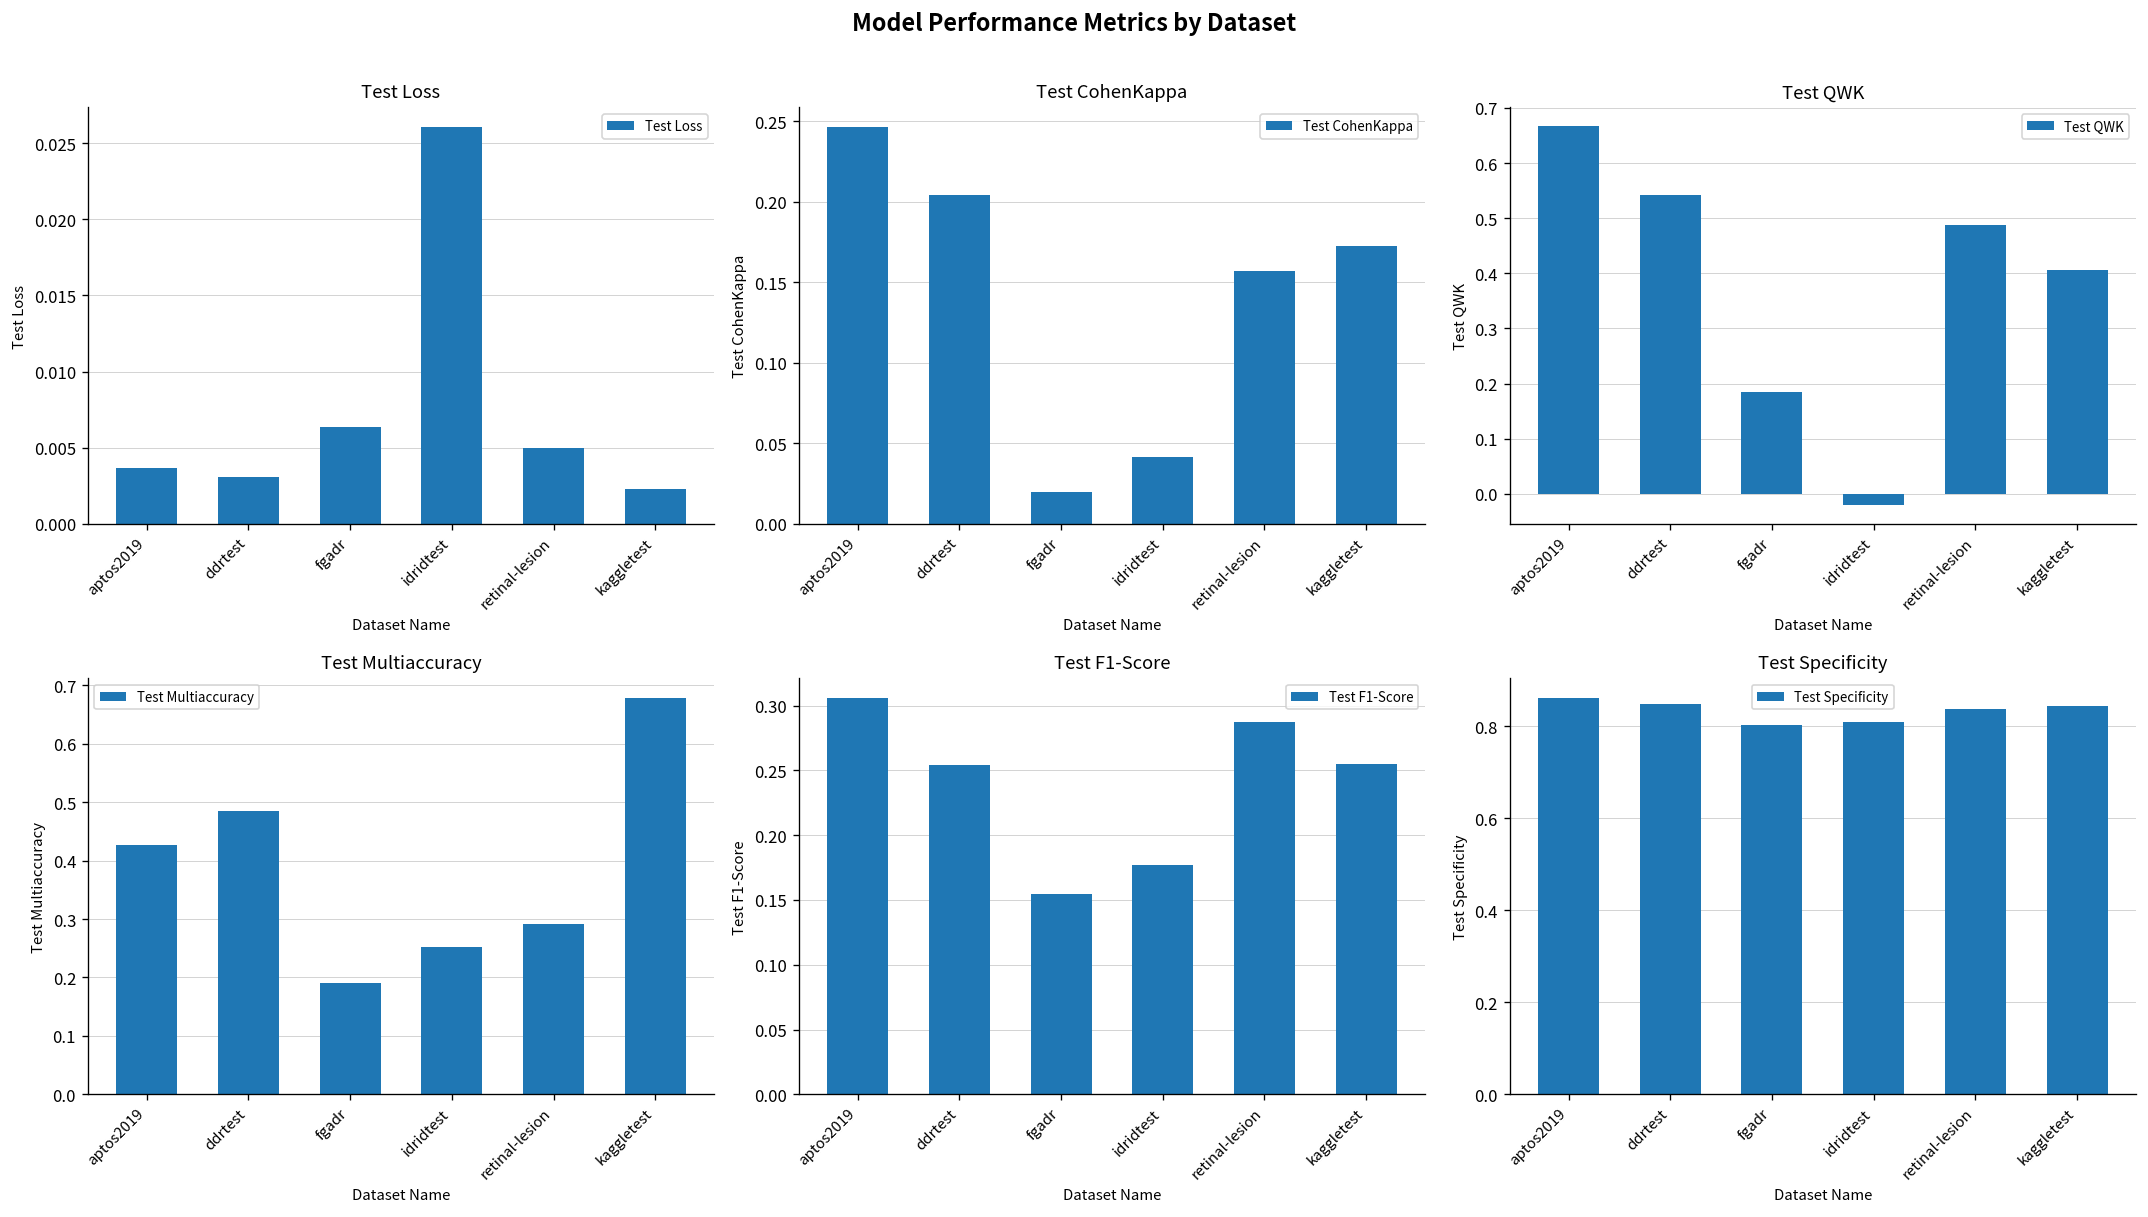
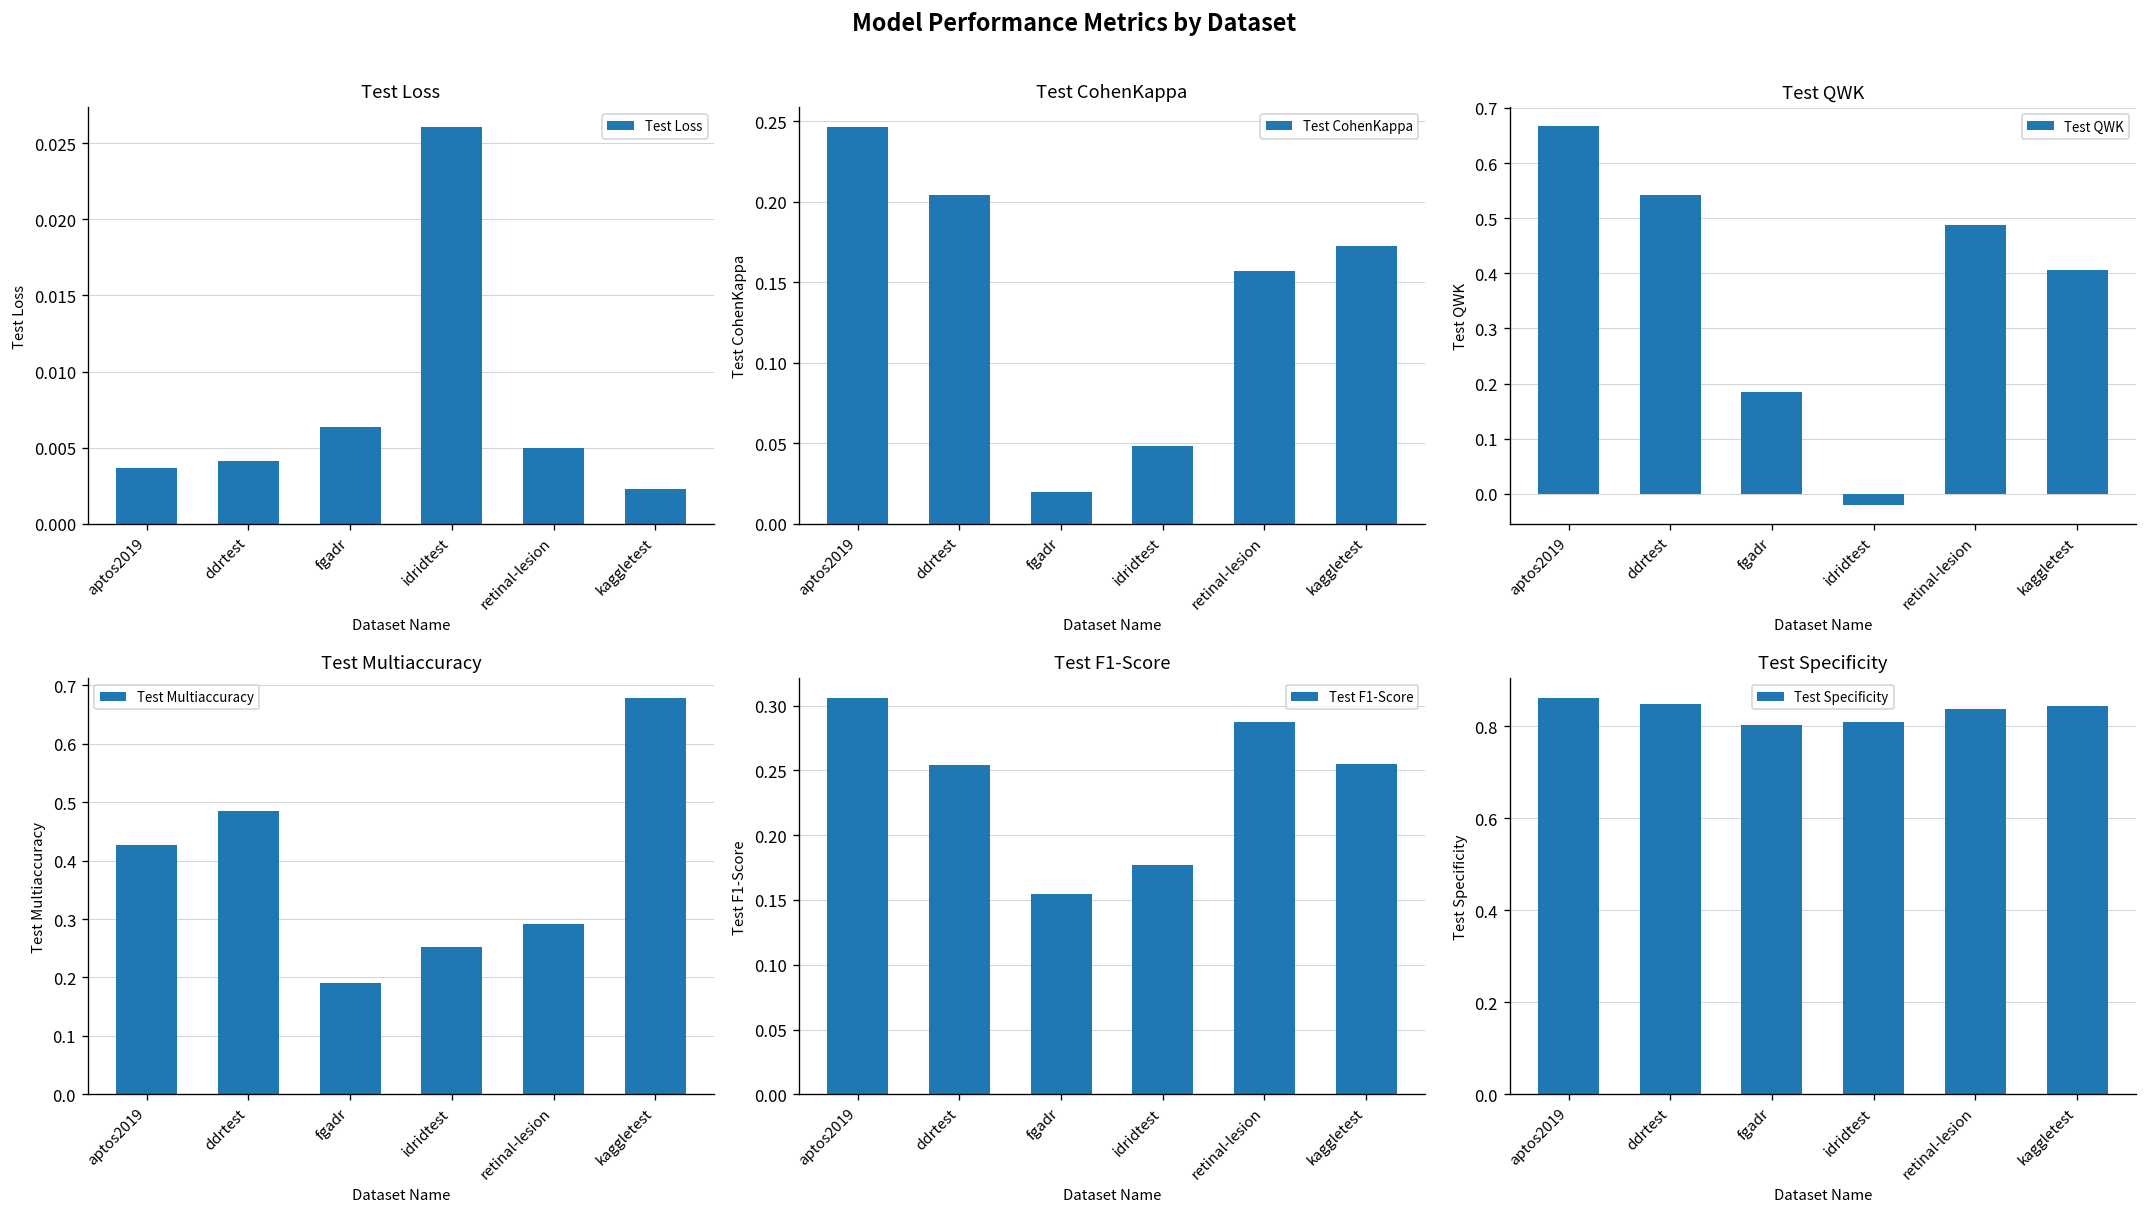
Test Loss, ddrtest: 0.0031 -> 0.0041
Test CohenKappa, idridtest: 0.042 -> 0.048
